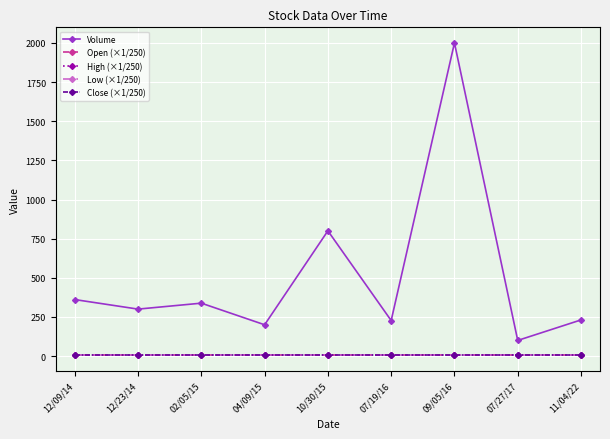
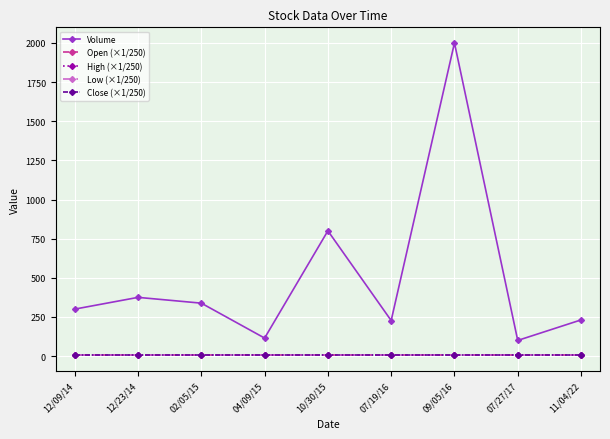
Volume, 12/09/14: 360 -> 300
Volume, 12/23/14: 300 -> 380
Volume, 04/09/15: 200 -> 120
